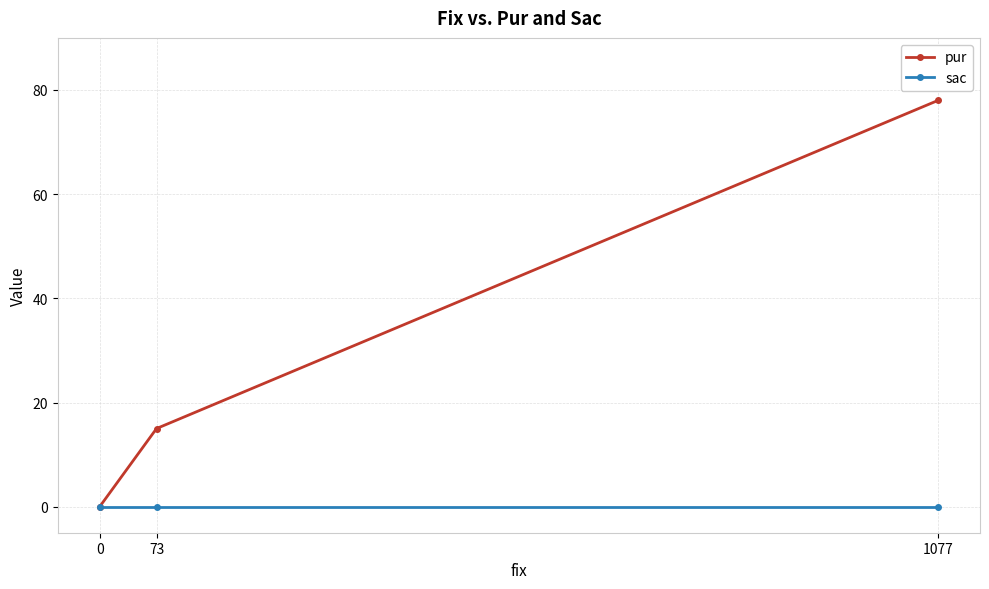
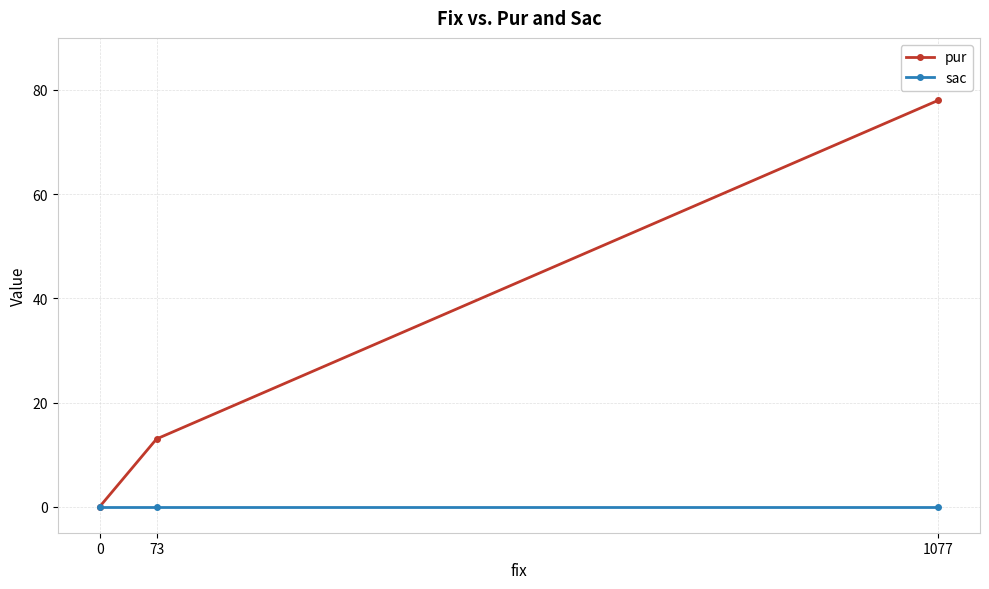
pur, 73: 15 -> 13
